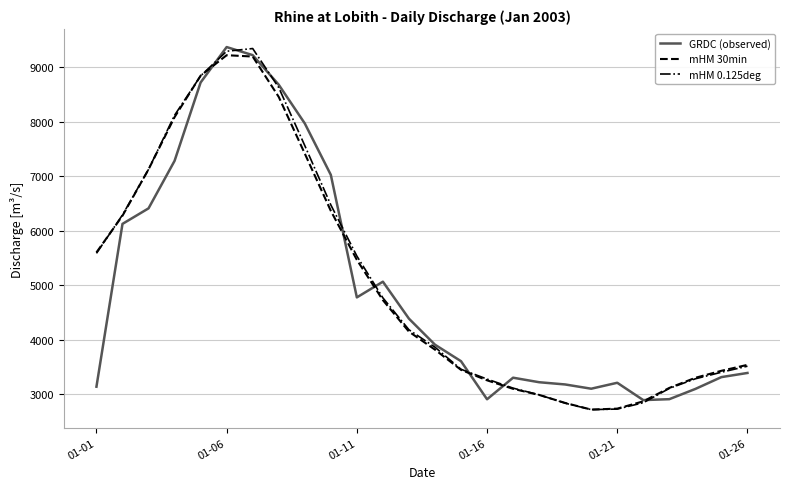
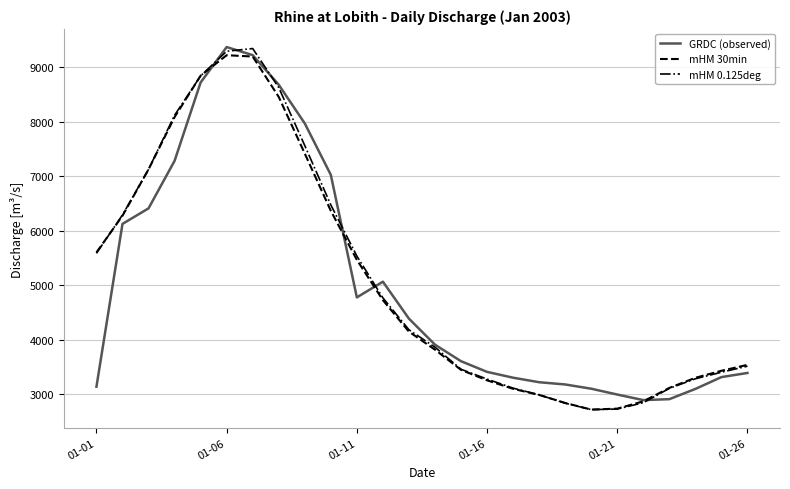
GRDC (observed), 01-16: 2900 -> 3400
GRDC (observed), 01-21: 3200 -> 3000
